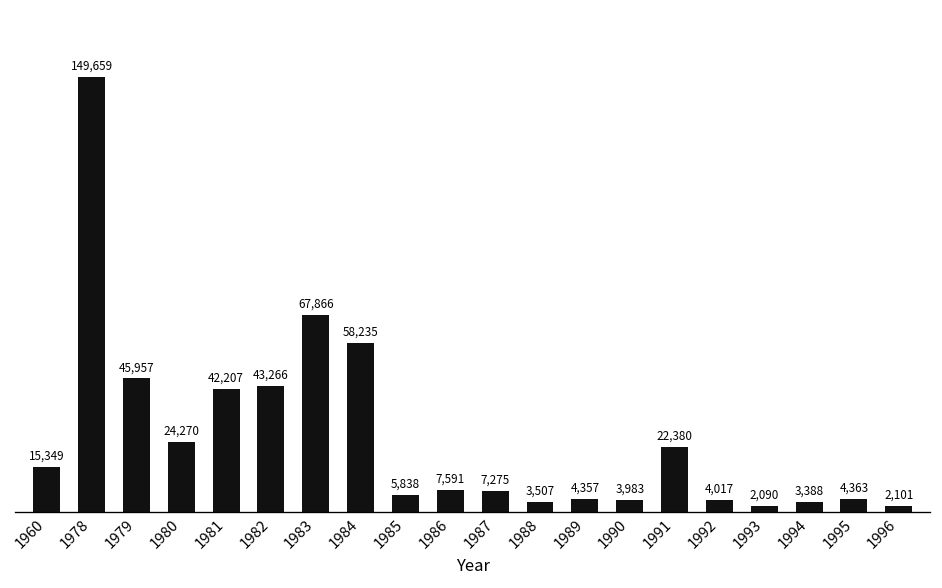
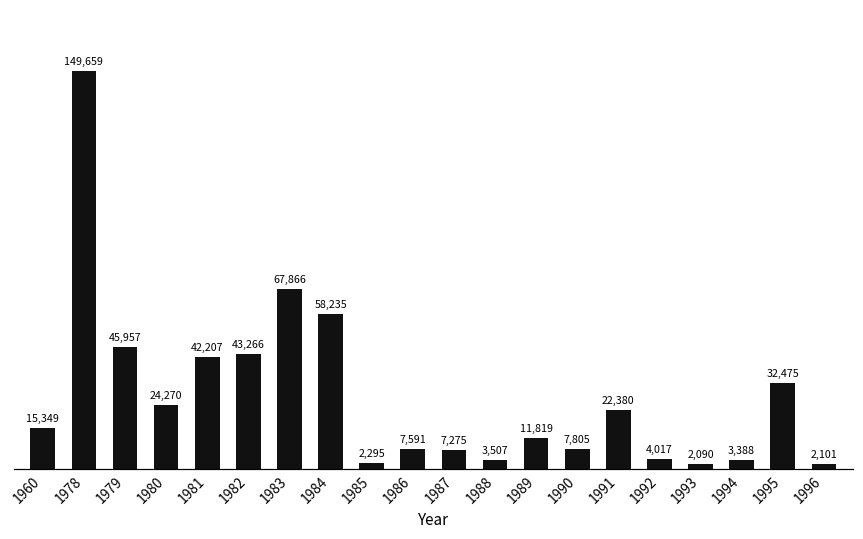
1985: 5,838 -> 2,295
1989: 4,357 -> 11,819
1990: 3,983 -> 7,805
1995: 4,363 -> 32,475
